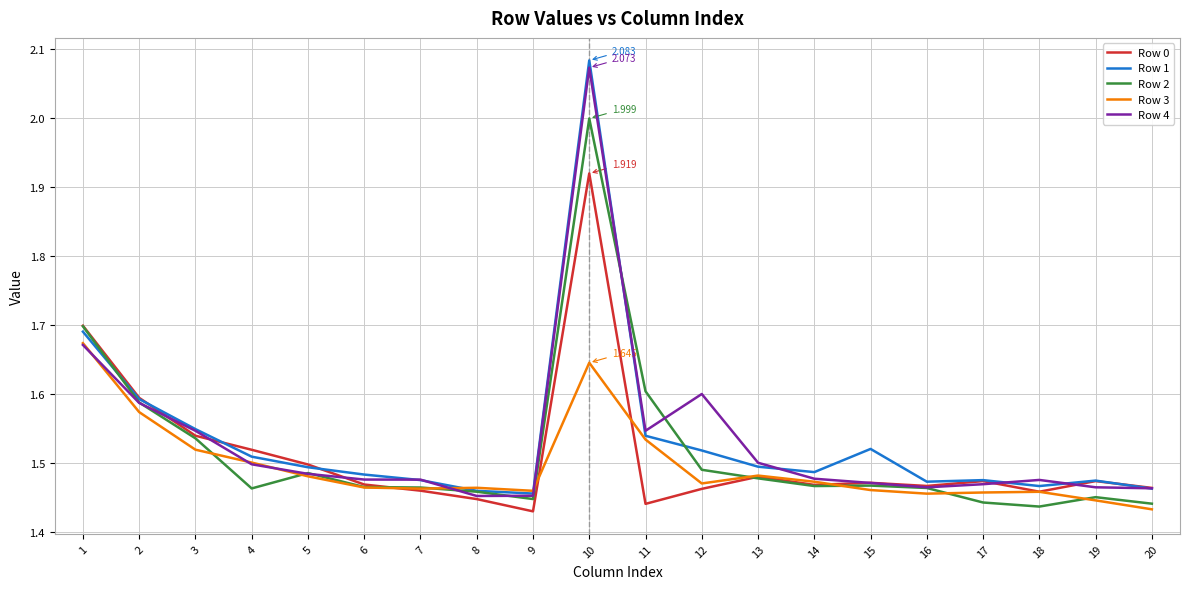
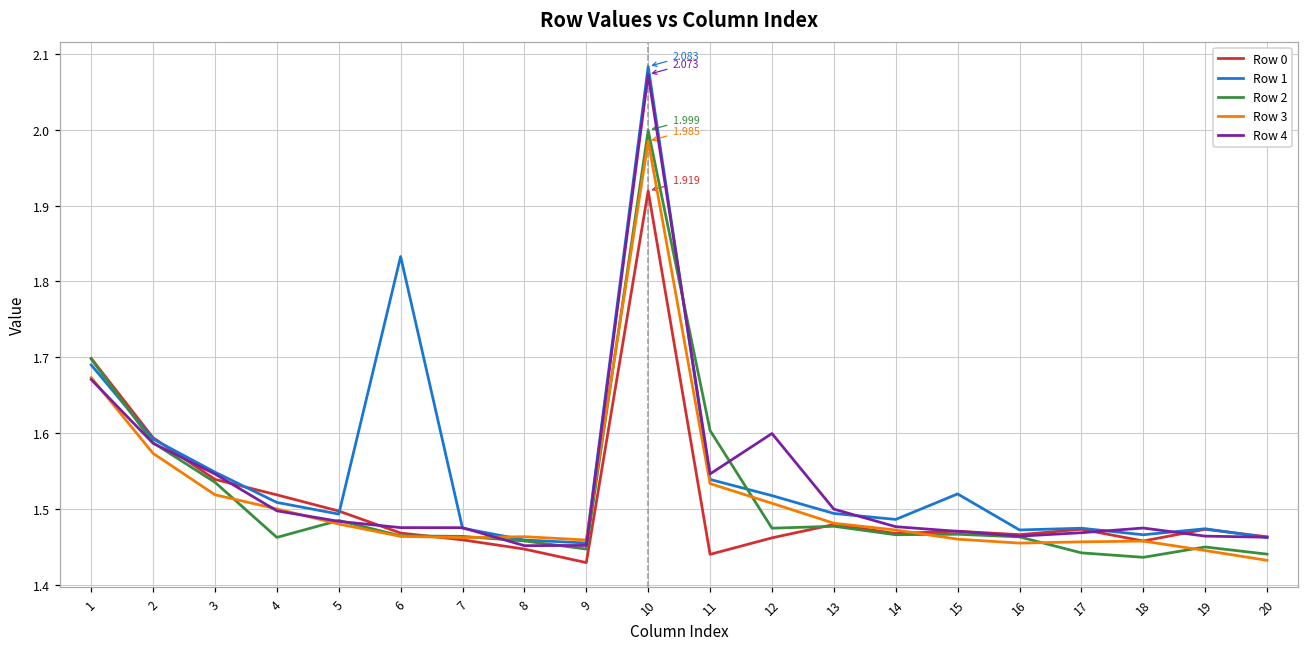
Row 1, 6: 1.48 -> 1.83
Row 3, 10: 1.645 -> 1.985
Row 2, 12: 1.49 -> 1.47
Row 3, 12: 1.47 -> 1.51
